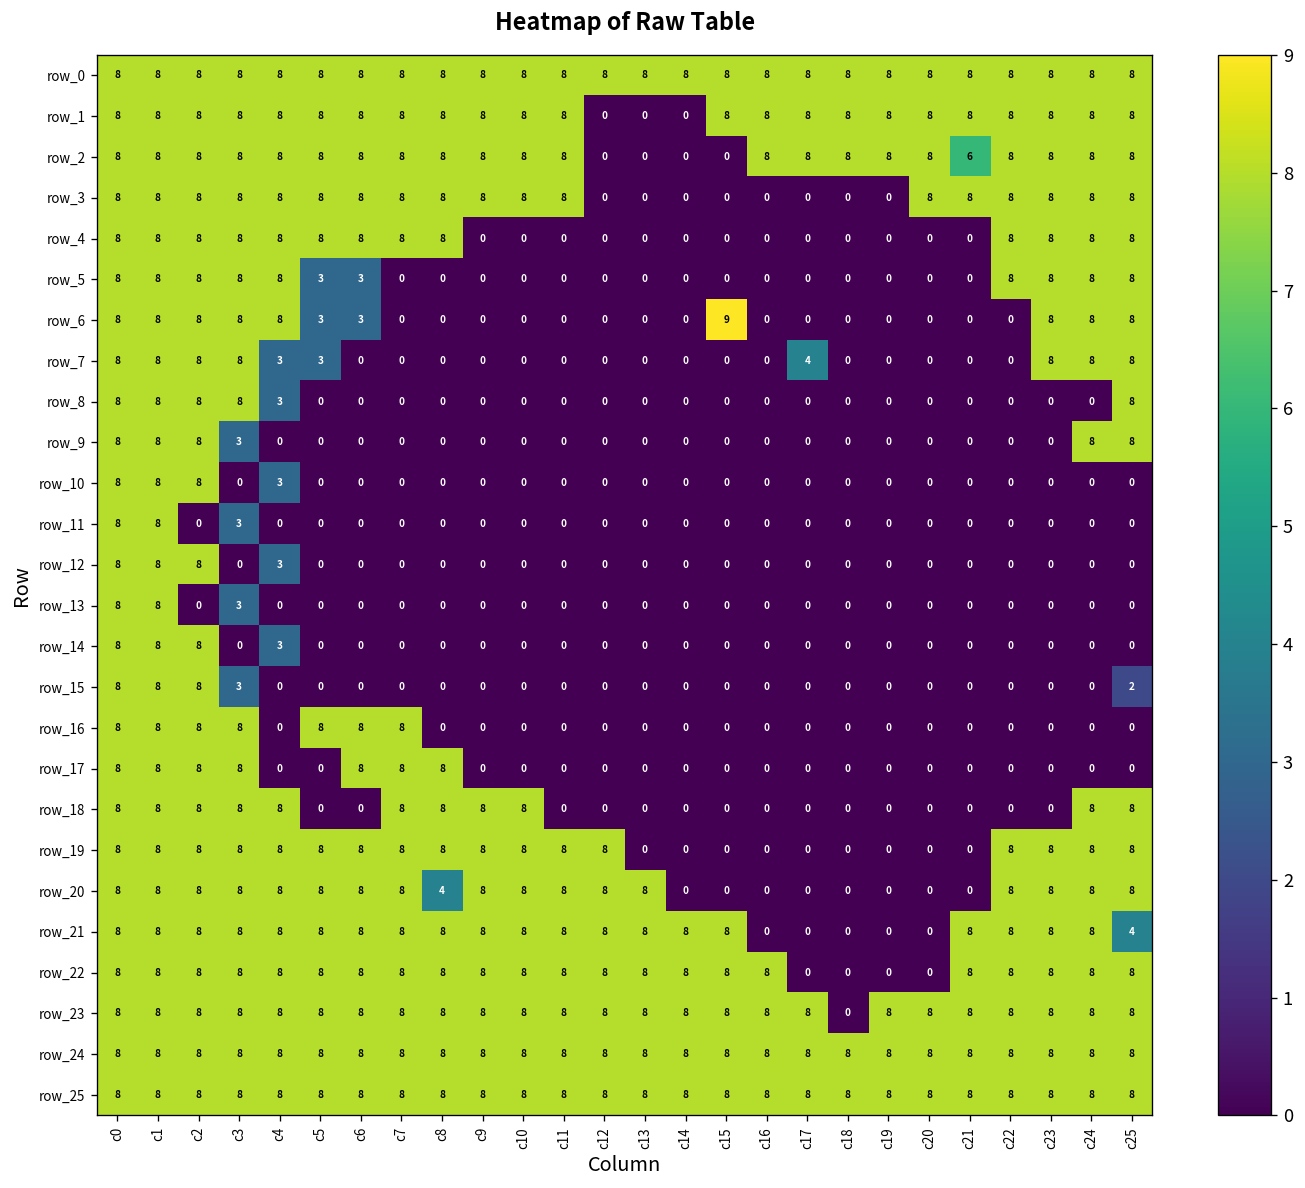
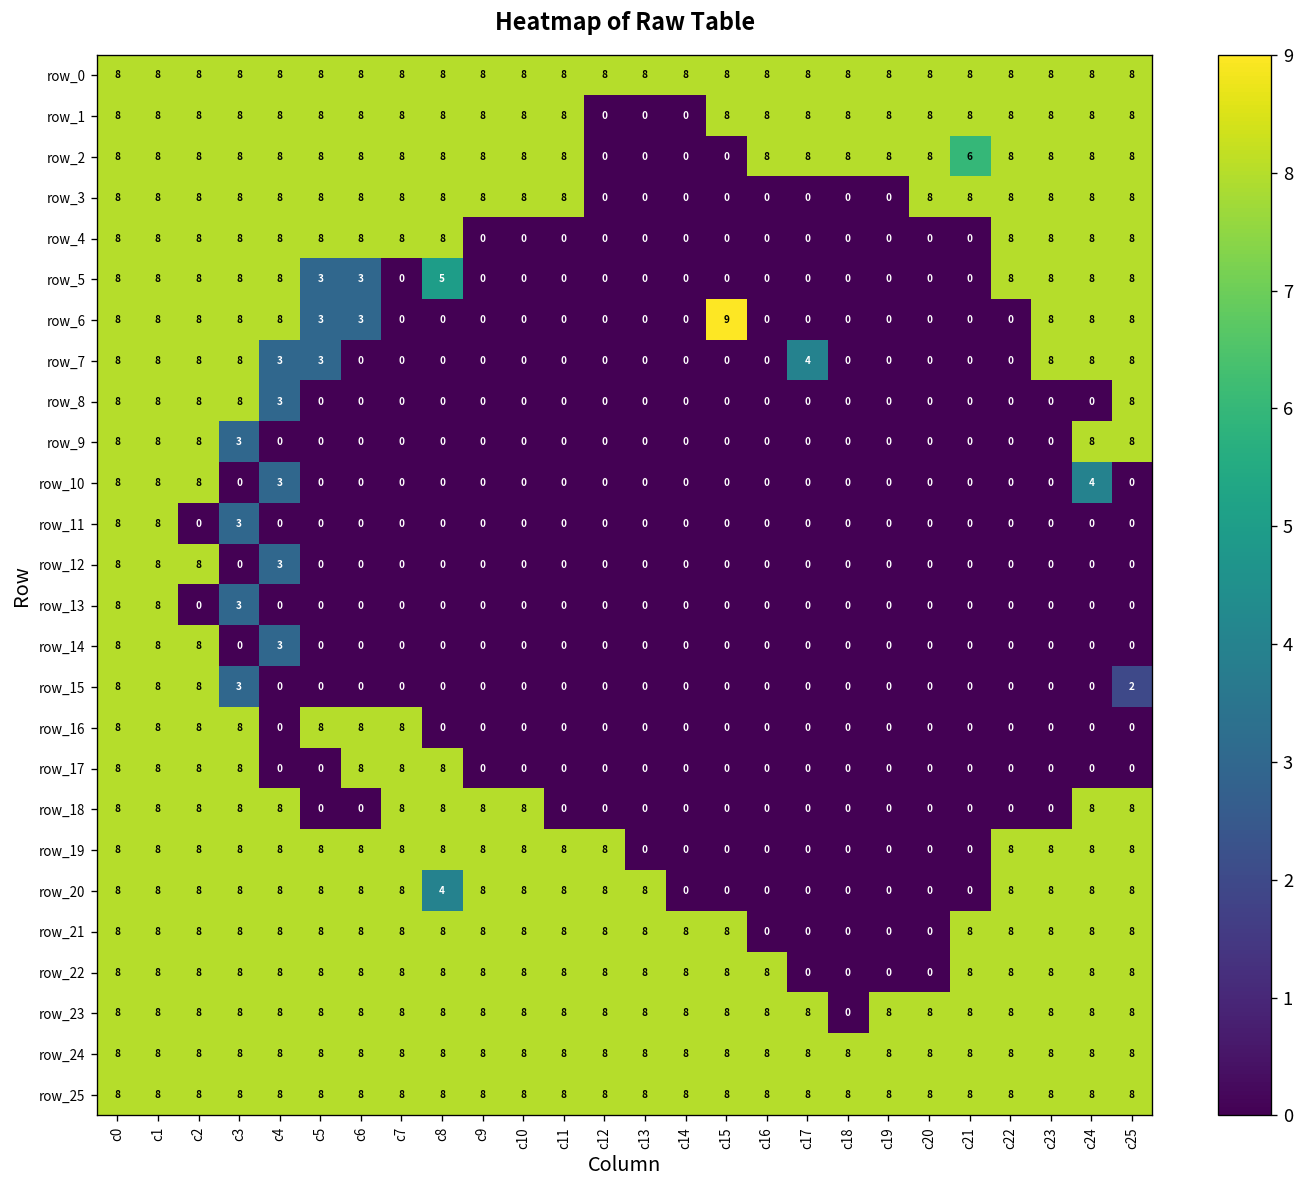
row_5, c8: 0 -> 5
row_10, c24: 0 -> 4
row_21, c25: 4 -> 8
